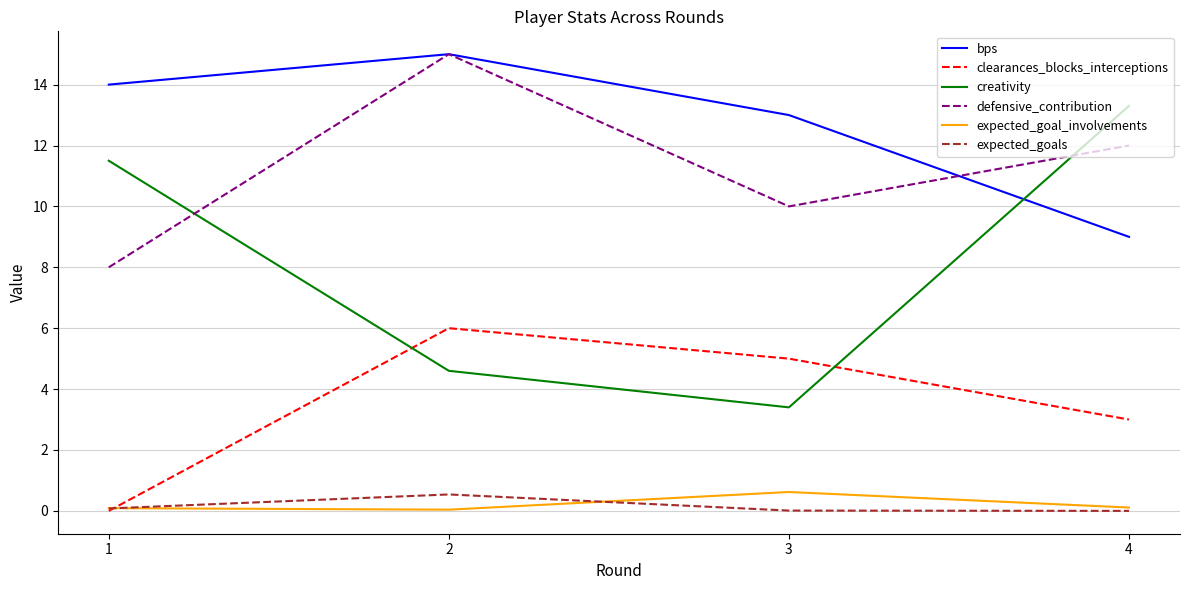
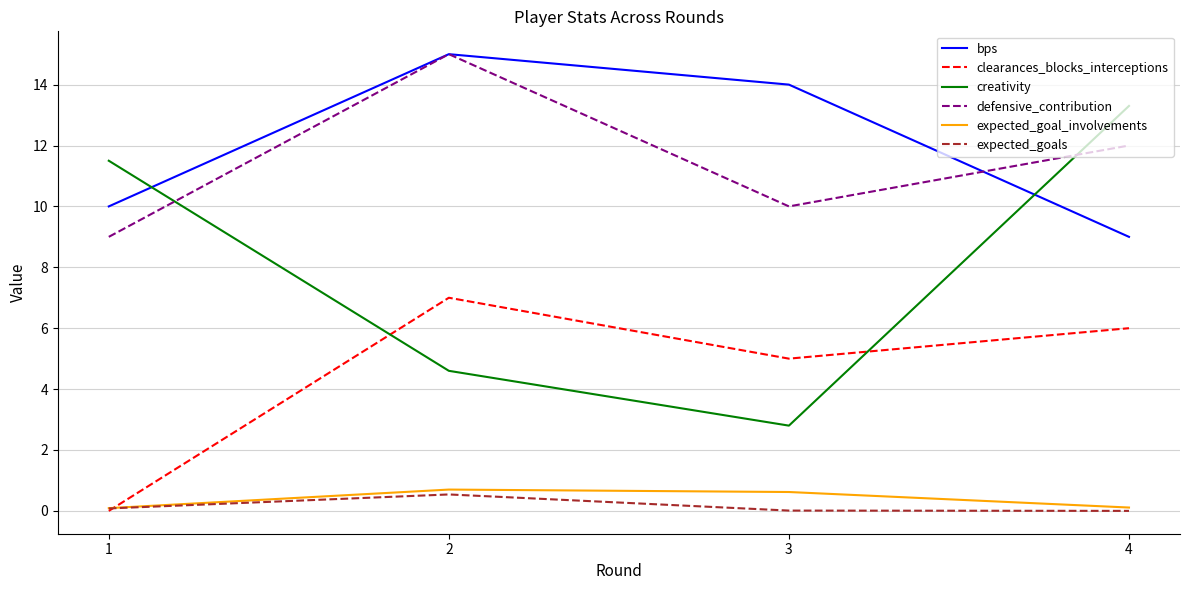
bps, 1: 14 -> 10
defensive_contribution, 1: 8 -> 9
clearances_blocks_interceptions, 2: 6 -> 7
expected_goal_involvements, 2: 0.0 -> 0.7
bps, 3: 13 -> 14
creativity, 3: 3.4 -> 2.8
clearances_blocks_interceptions, 4: 3 -> 6
